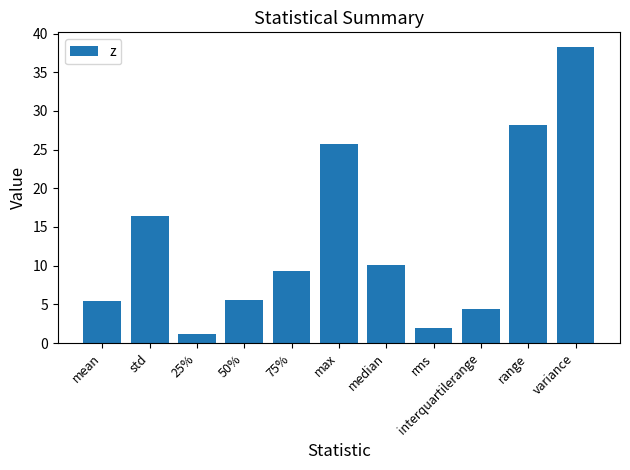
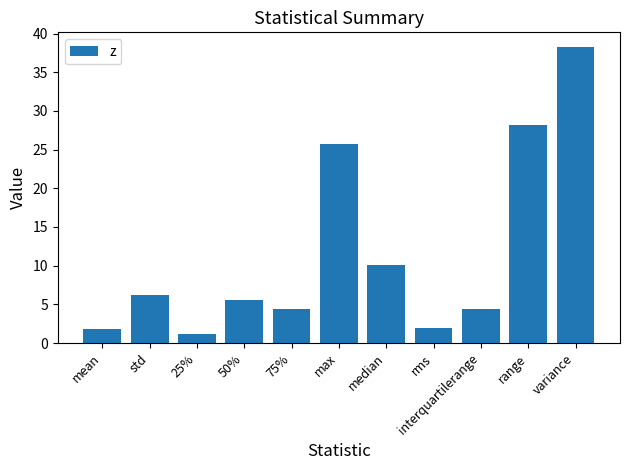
mean: 5 -> 2
std: 16 -> 6
75%: 9 -> 4
